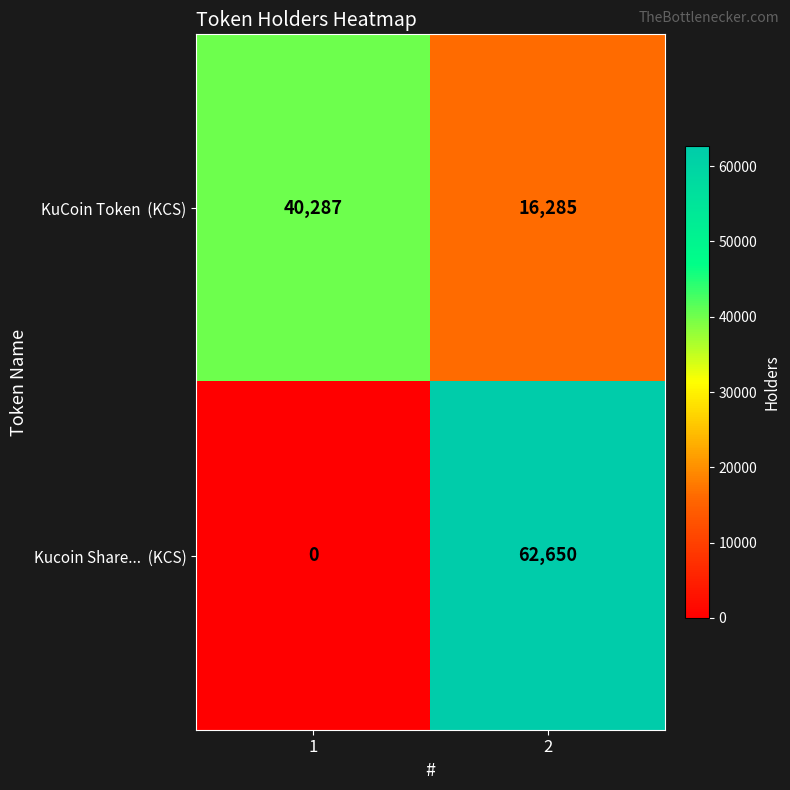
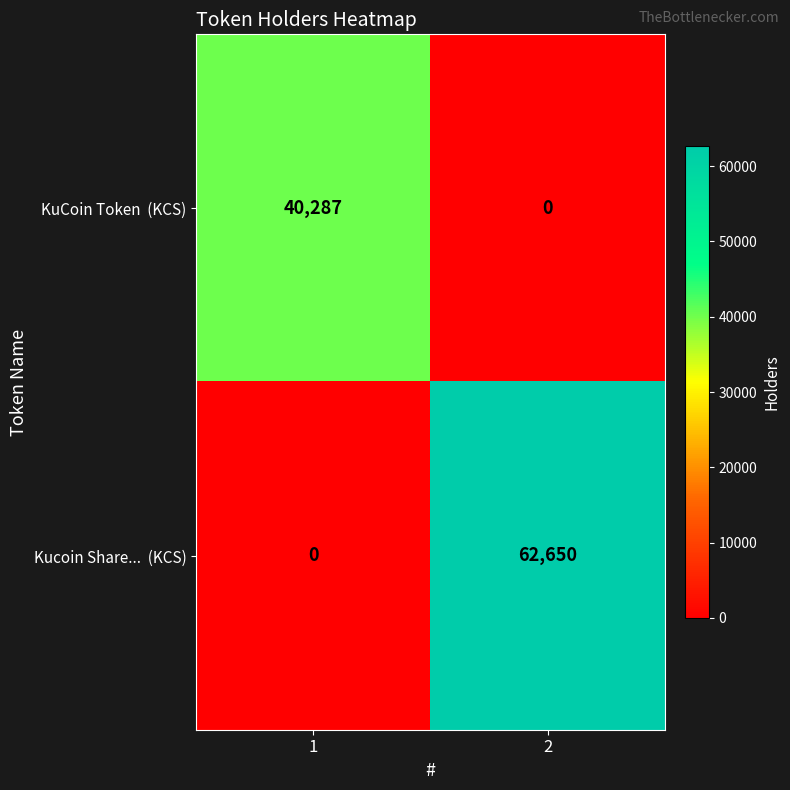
KuCoin Token (KCS), 2: 16,285 -> 0
